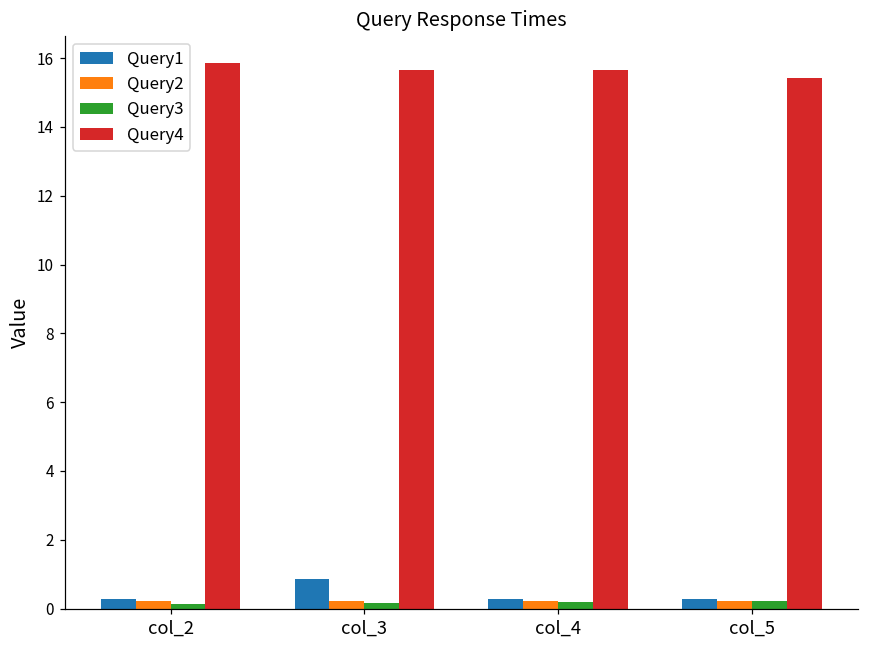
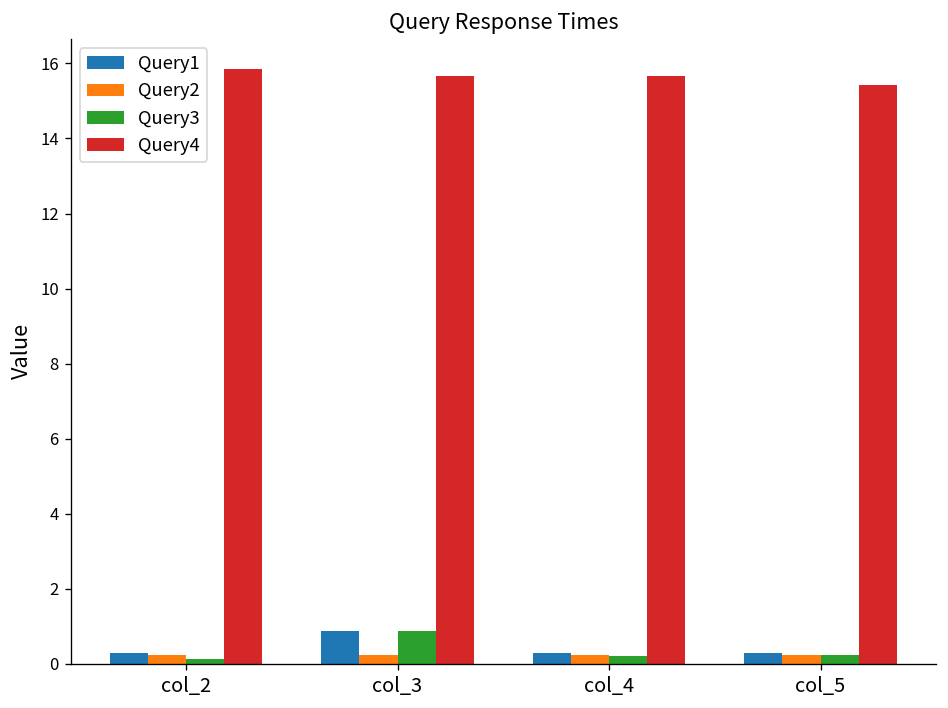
Query3, col_3: 0.2 -> 0.9
